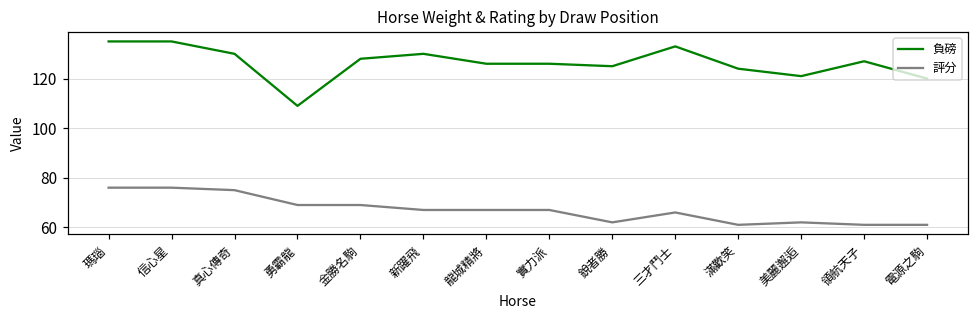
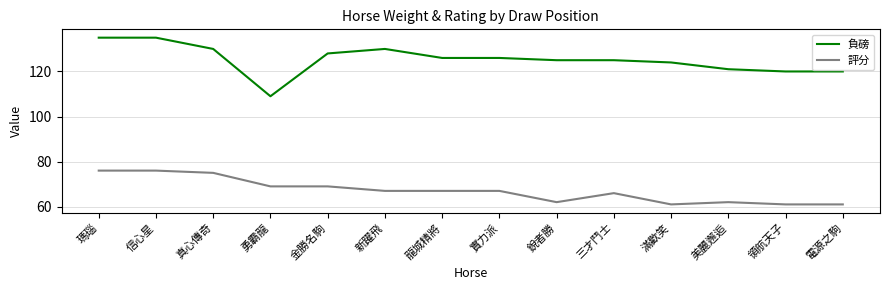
負磅, 三才鬥士: 133 -> 125
負磅, 領航天子: 127 -> 120
